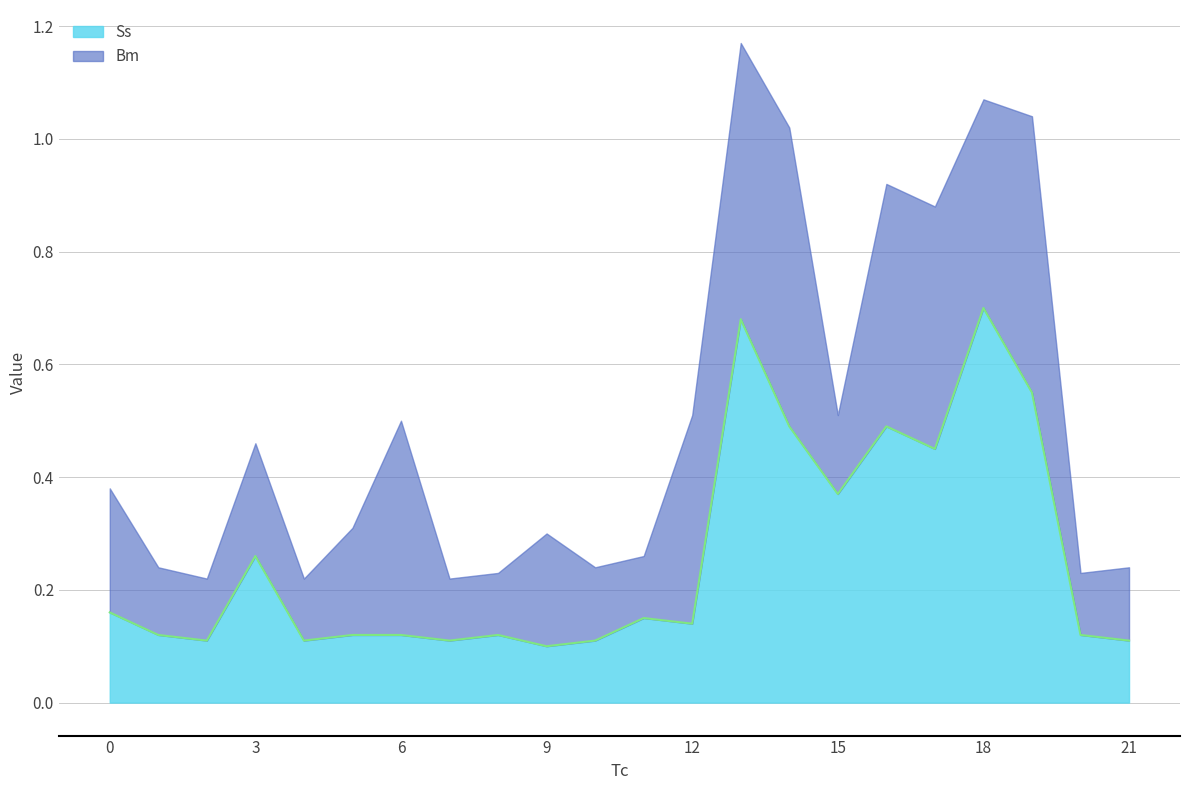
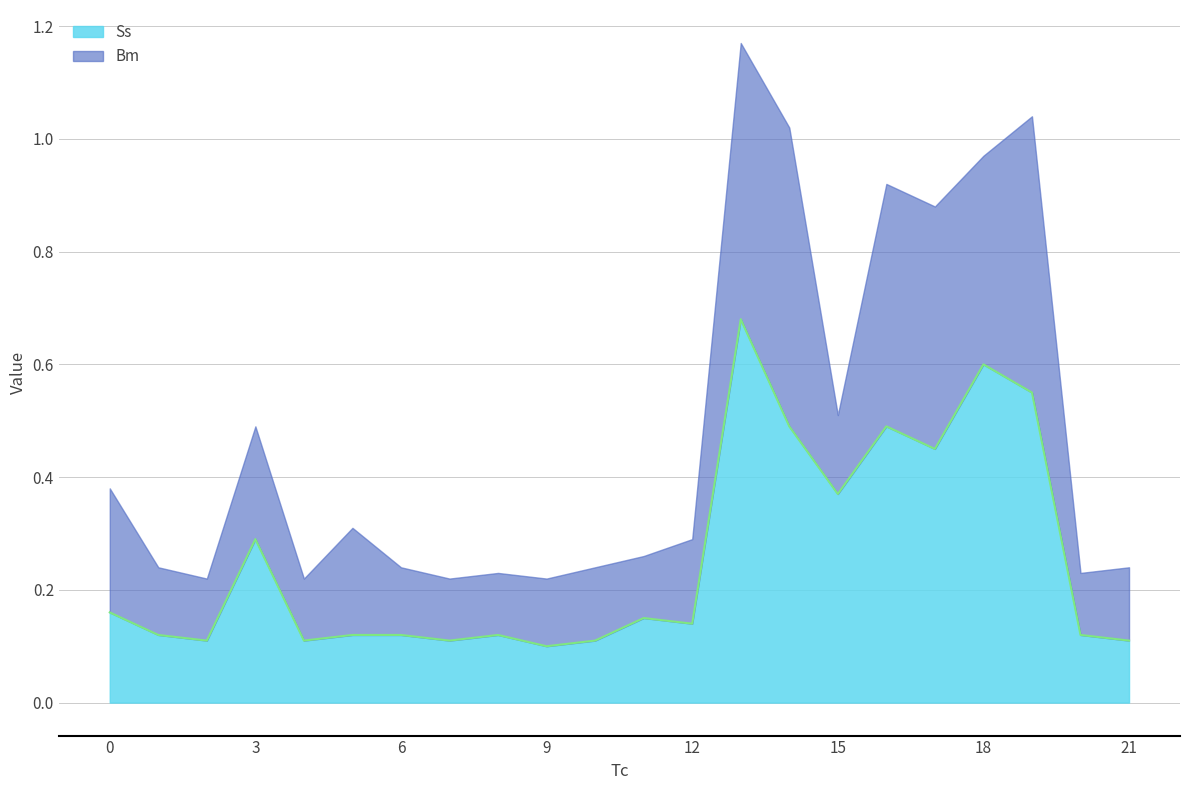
Ss, 3: 0.26 -> 0.29
Bm, 6: 0.38 -> 0.12
Bm, 9: 0.20 -> 0.12
Bm, 12: 0.37 -> 0.15
Ss, 18: 0.7 -> 0.6
